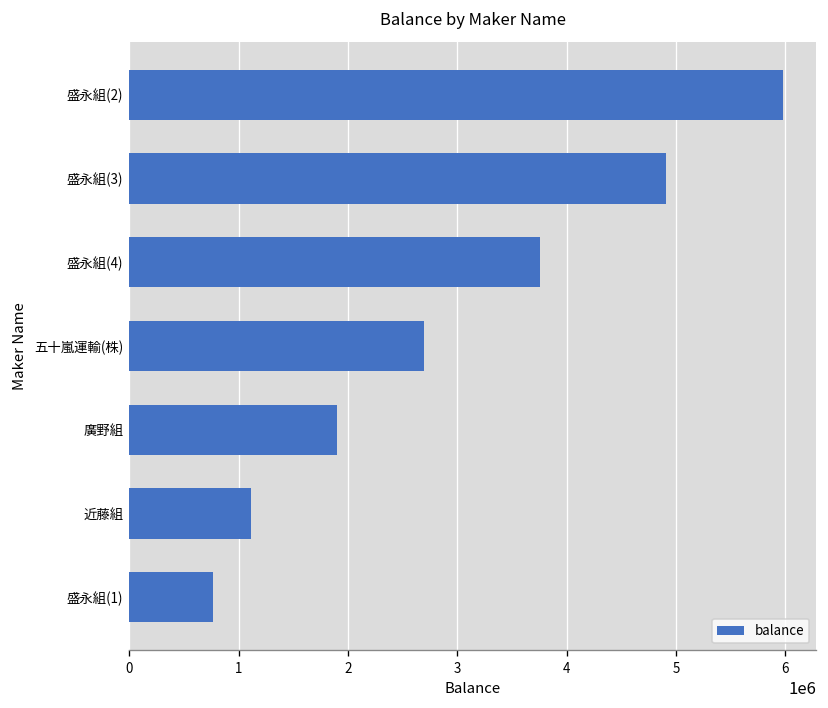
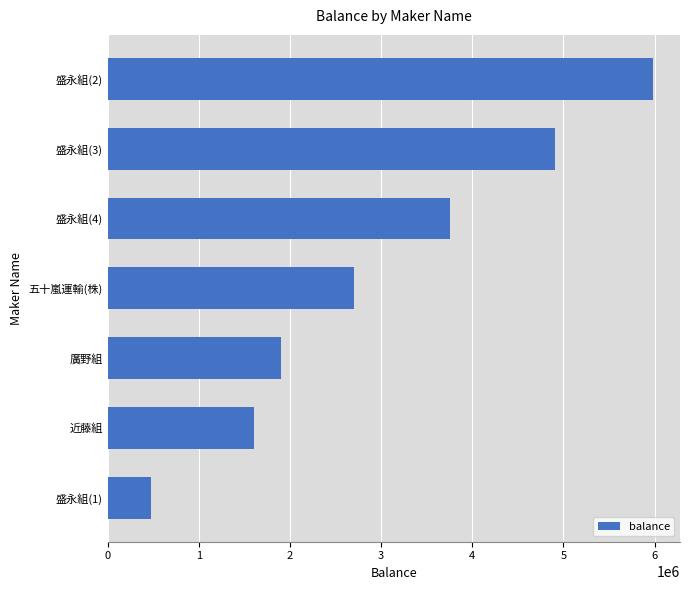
近藤組: 1100000 -> 1600000
盛永組(1): 800000 -> 500000
